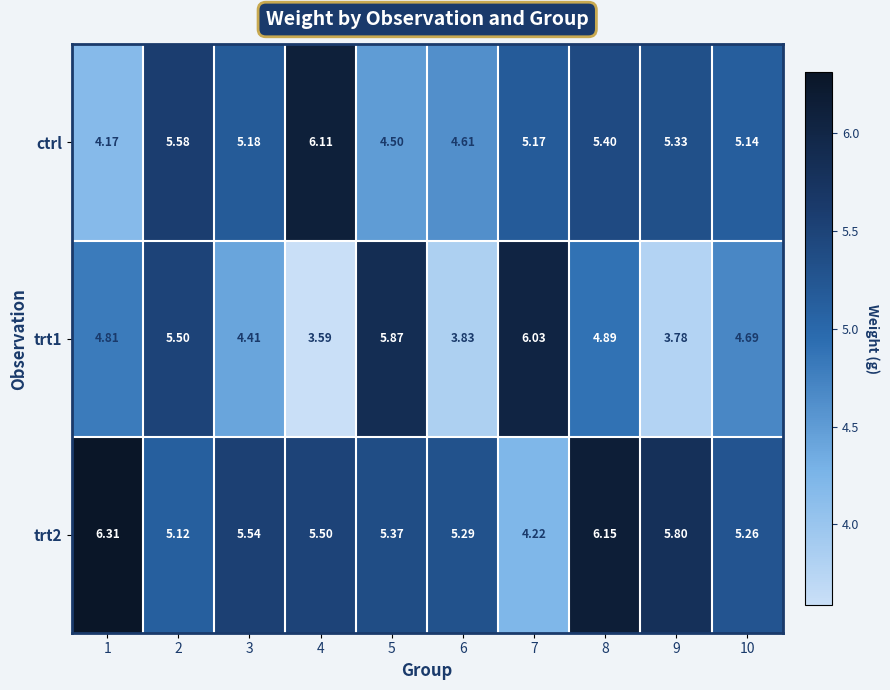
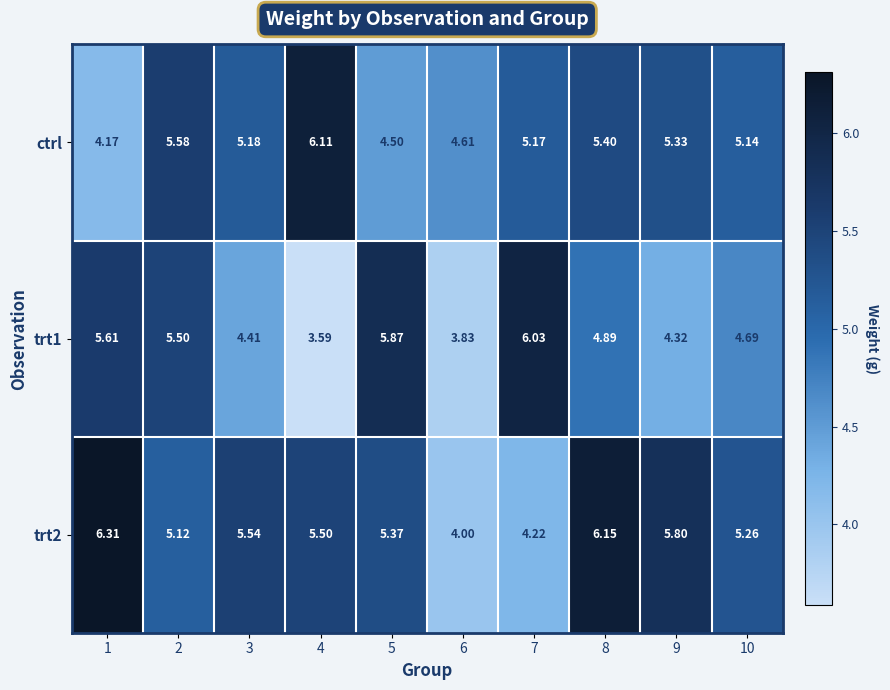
trt1, 1: 4.81 -> 5.61
trt1, 9: 3.78 -> 4.32
trt2, 6: 5.29 -> 4.00
